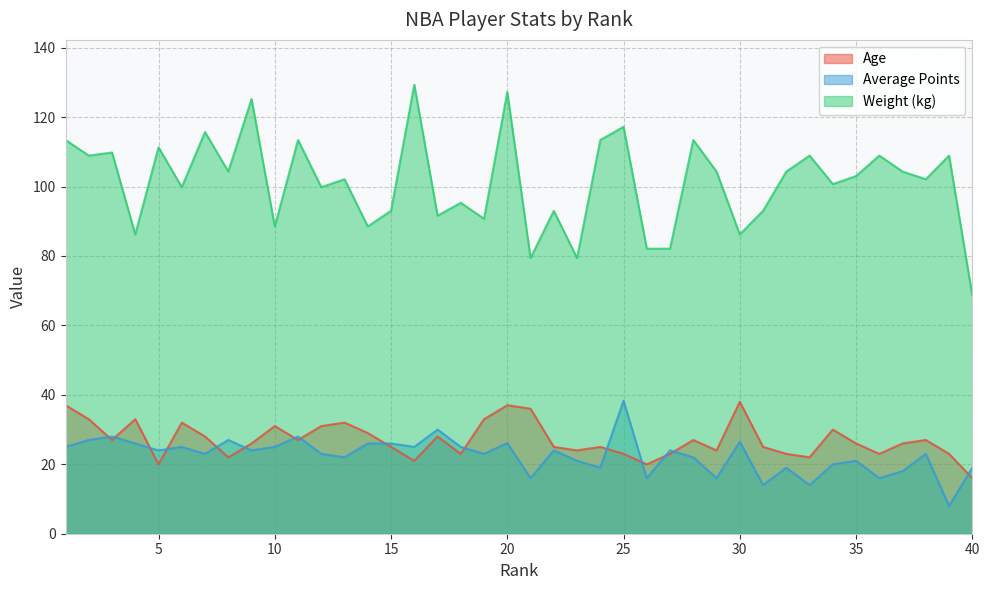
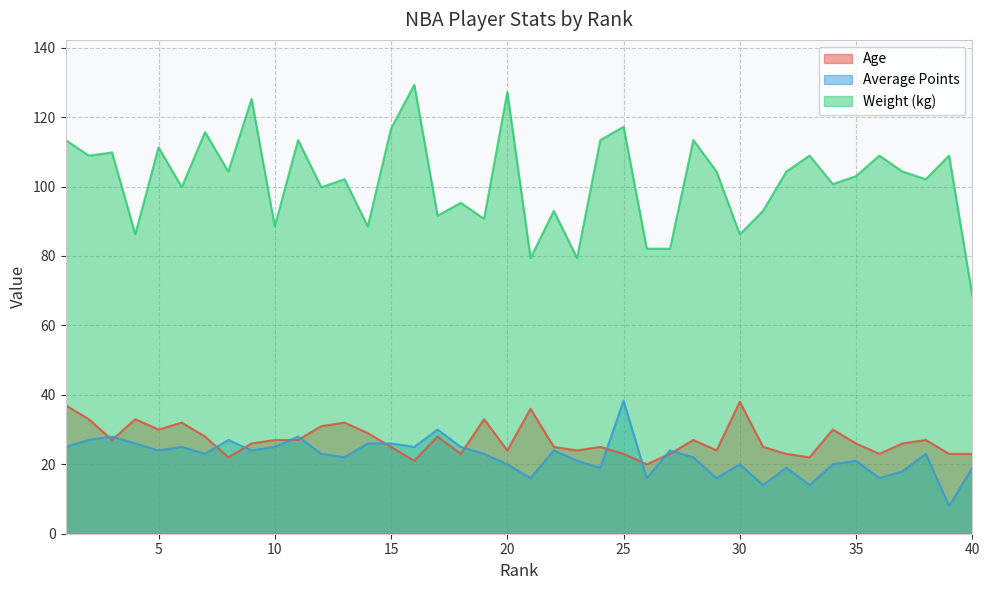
Age, 5: 20 -> 30
Age, 10: 31 -> 27
Weight (kg), 15: 93 -> 117
Age, 20: 37 -> 24
Average Points, 20: 26 -> 20
Average Points, 30: 27 -> 20
Age, 40: 16 -> 23
